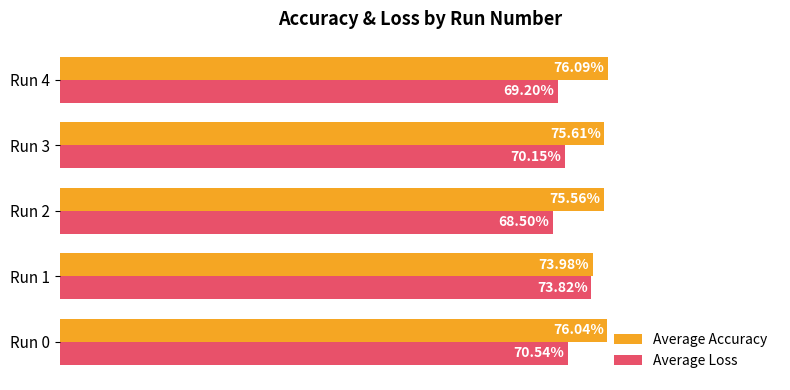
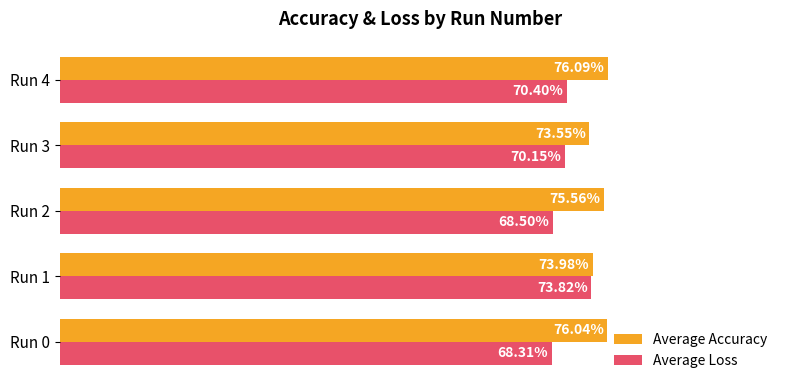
Average Loss, Run 4: 69.20% -> 70.40%
Average Accuracy, Run 3: 75.61% -> 73.55%
Average Loss, Run 0: 70.54% -> 68.31%
